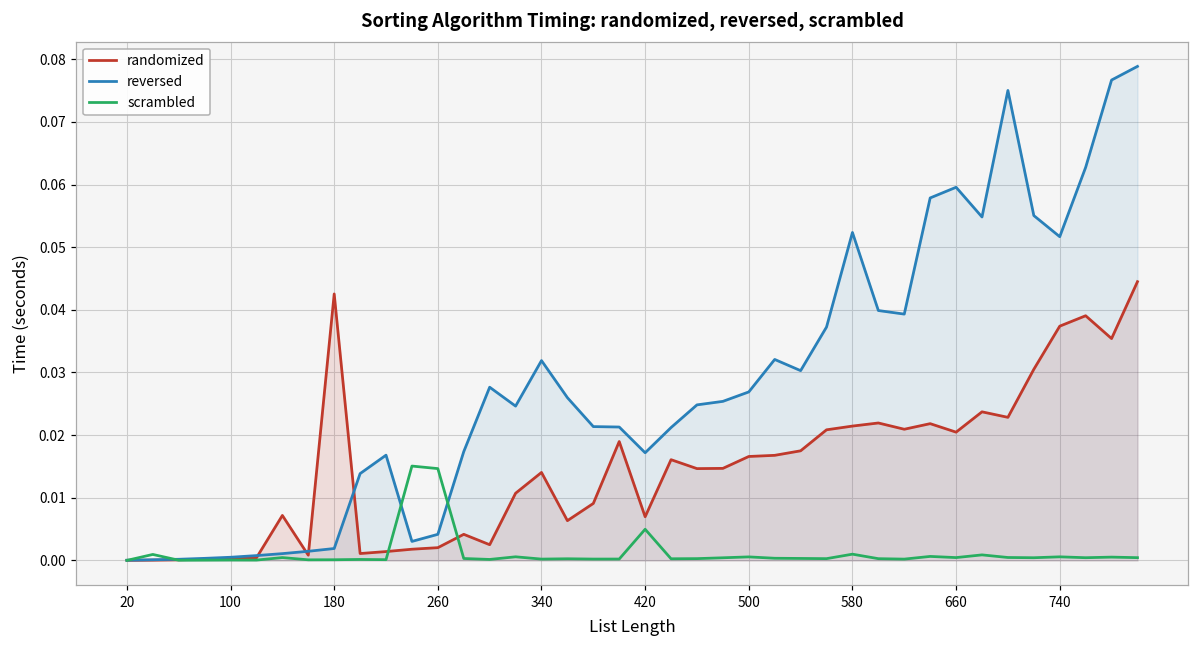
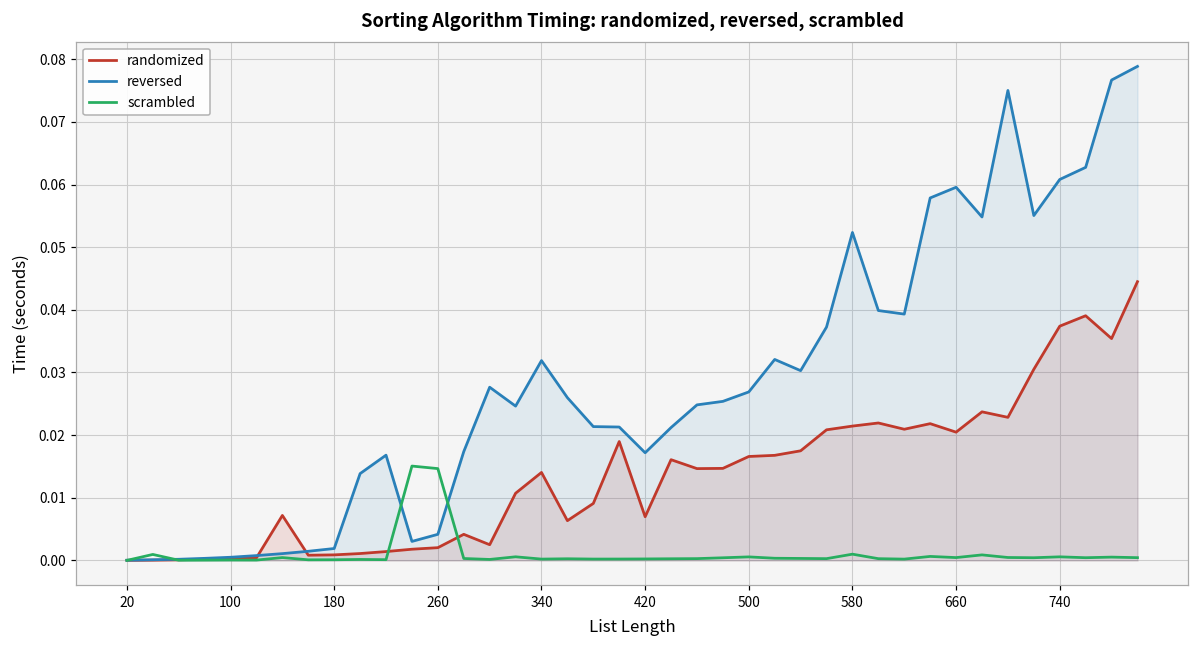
randomized, 180: 0.043 -> 0.001
scrambled, 420: 0.005 -> 0.000
reversed, 740: 0.052 -> 0.061
